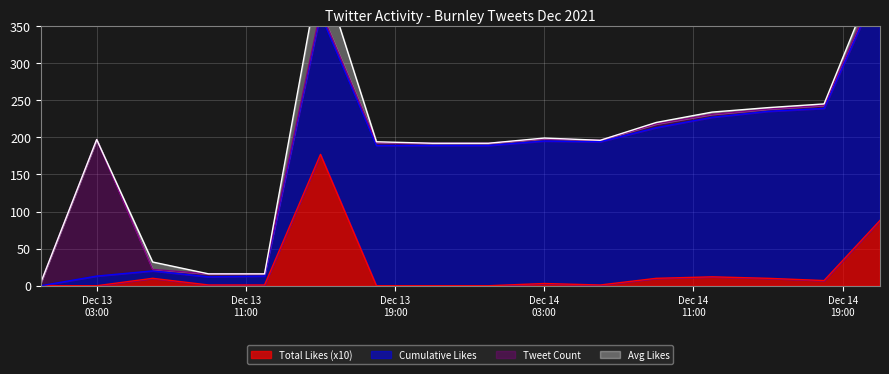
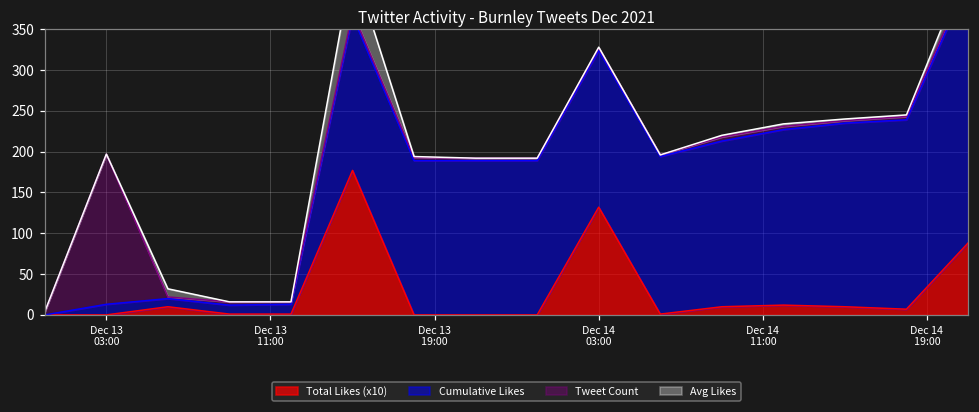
Total Likes (x10), Dec 14 03:00: 0 -> 130
